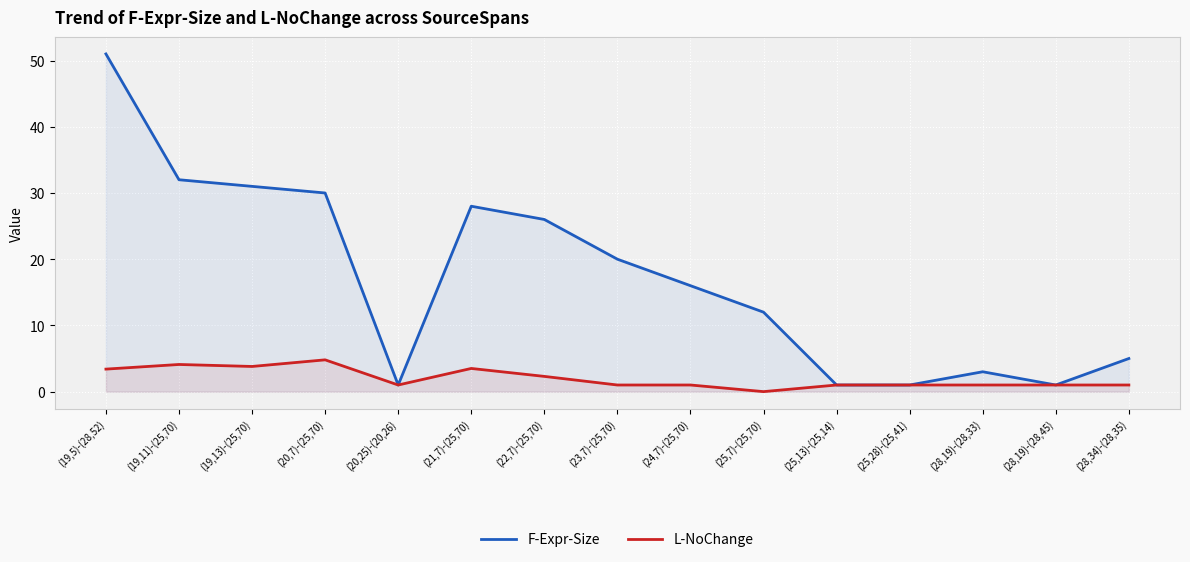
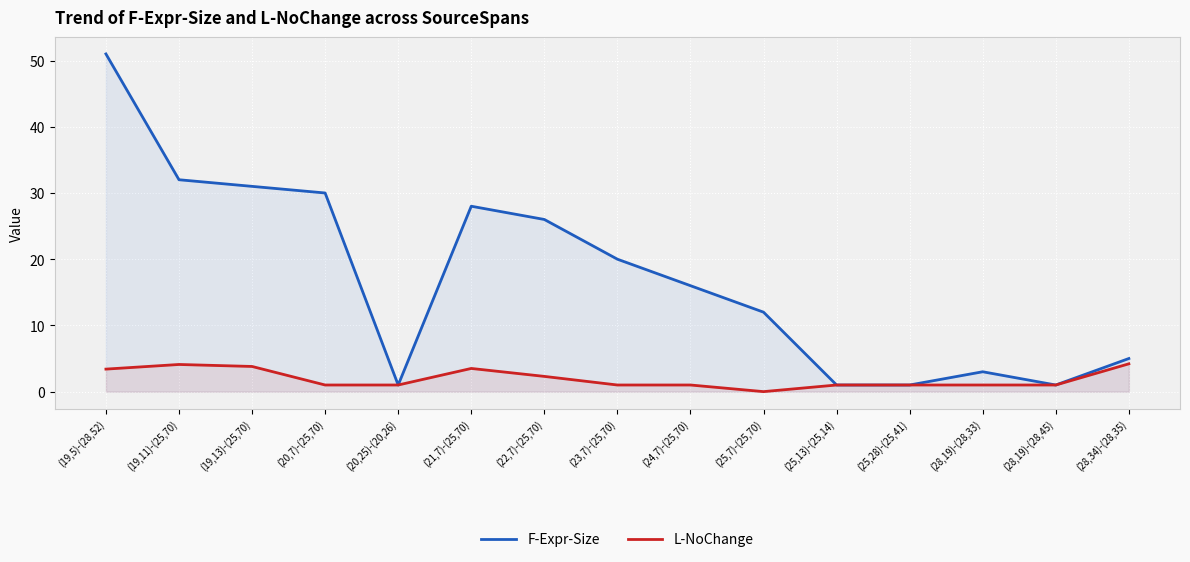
L-NoChange, (20,7)-(25,70): 5 -> 1
L-NoChange, (28,34)-(28,35): 1 -> 4
